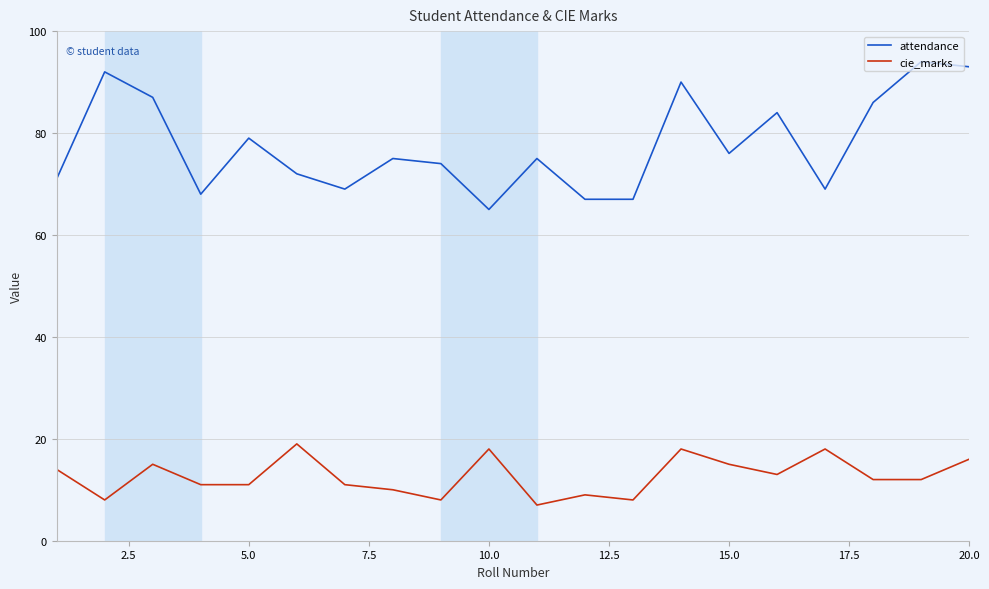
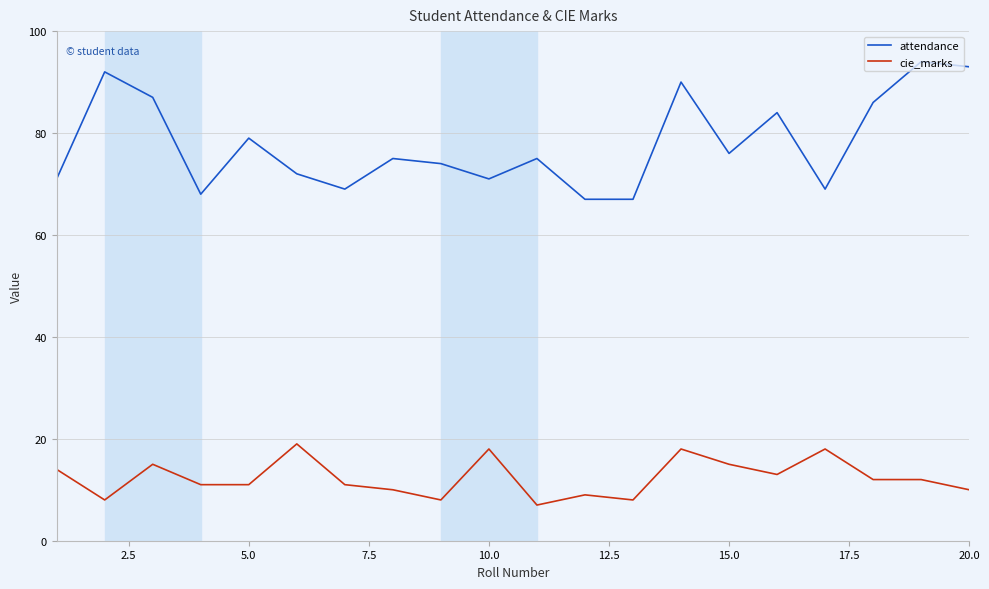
attendance, 10.0: 65 -> 71
cie_marks, 20.0: 16 -> 10
